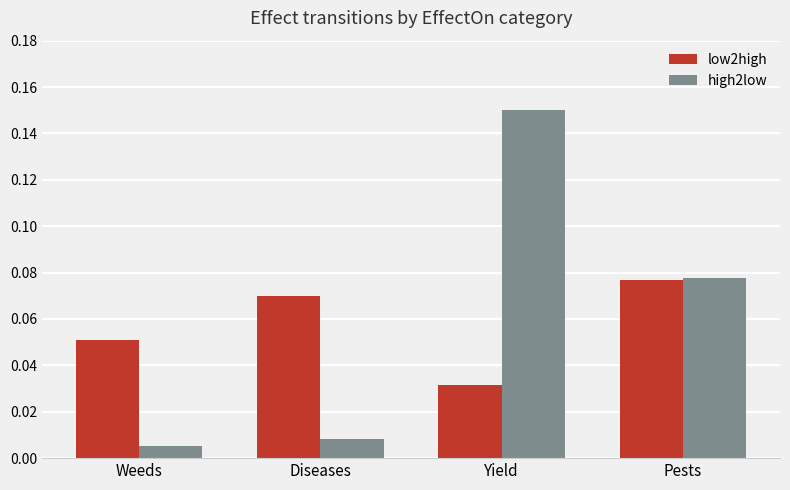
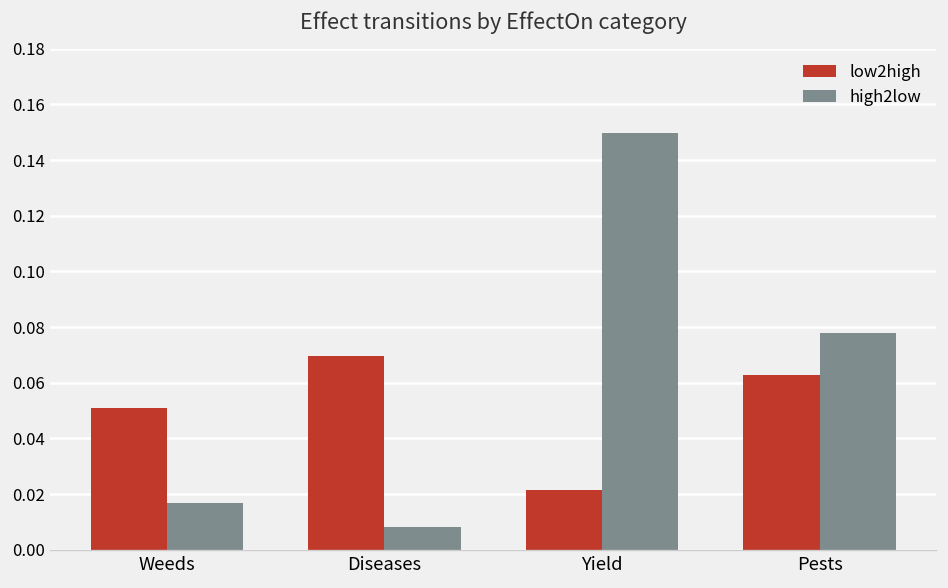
high2low, Weeds: 0.005 -> 0.017
low2high, Yield: 0.032 -> 0.021
low2high, Pests: 0.077 -> 0.063
